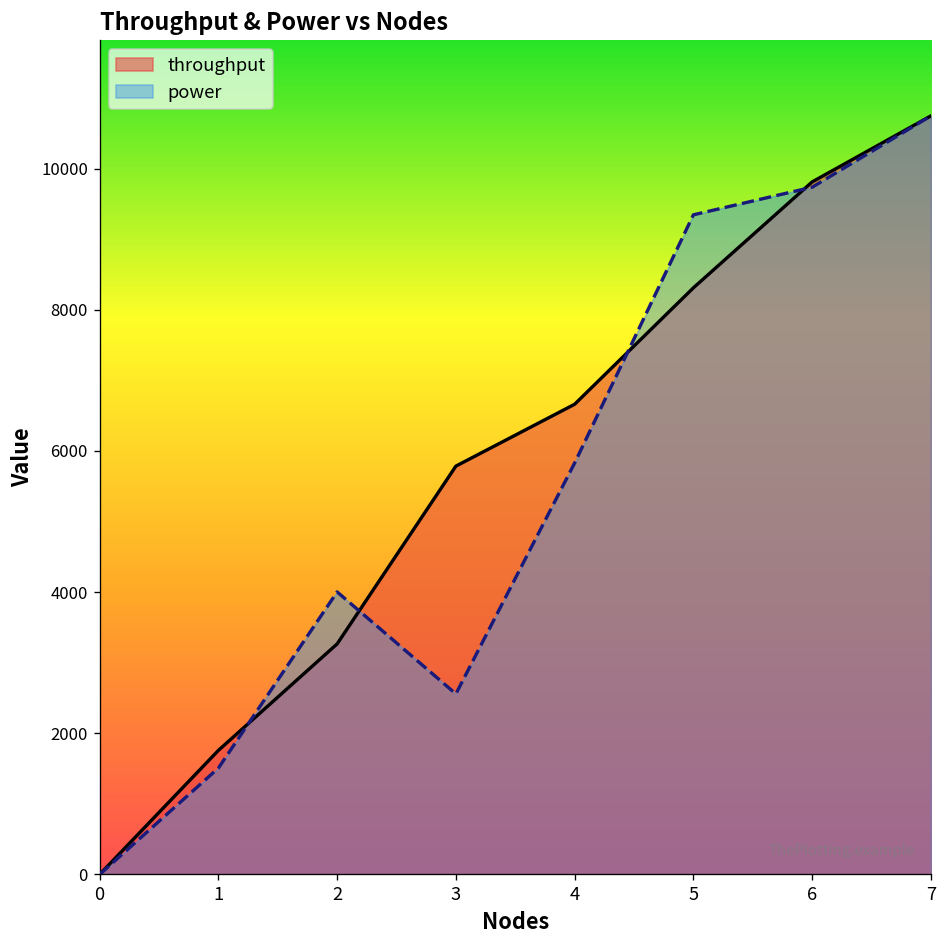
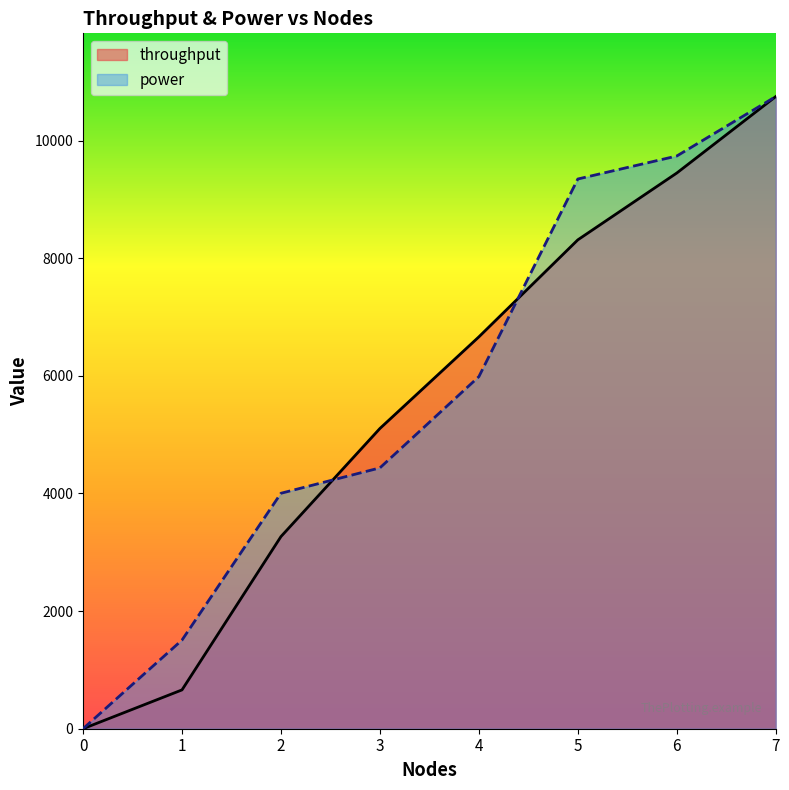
throughput, 1: 1800 -> 700
throughput, 3: 5800 -> 5100
power, 3: 2600 -> 4400
power, 4: 5800 -> 6000
throughput, 6: 9800 -> 9400
